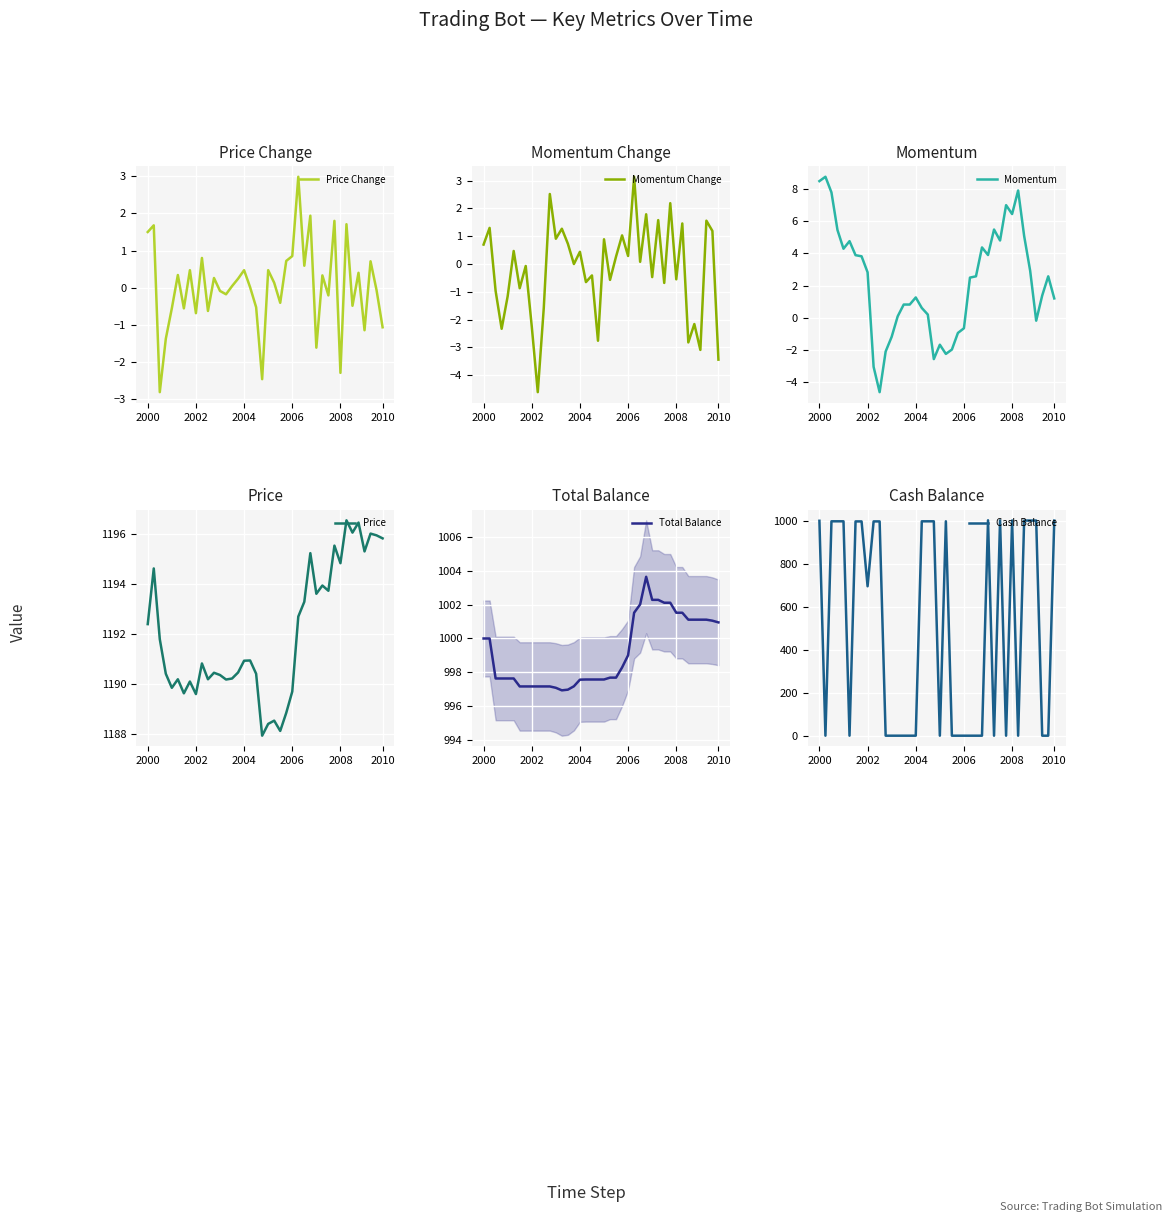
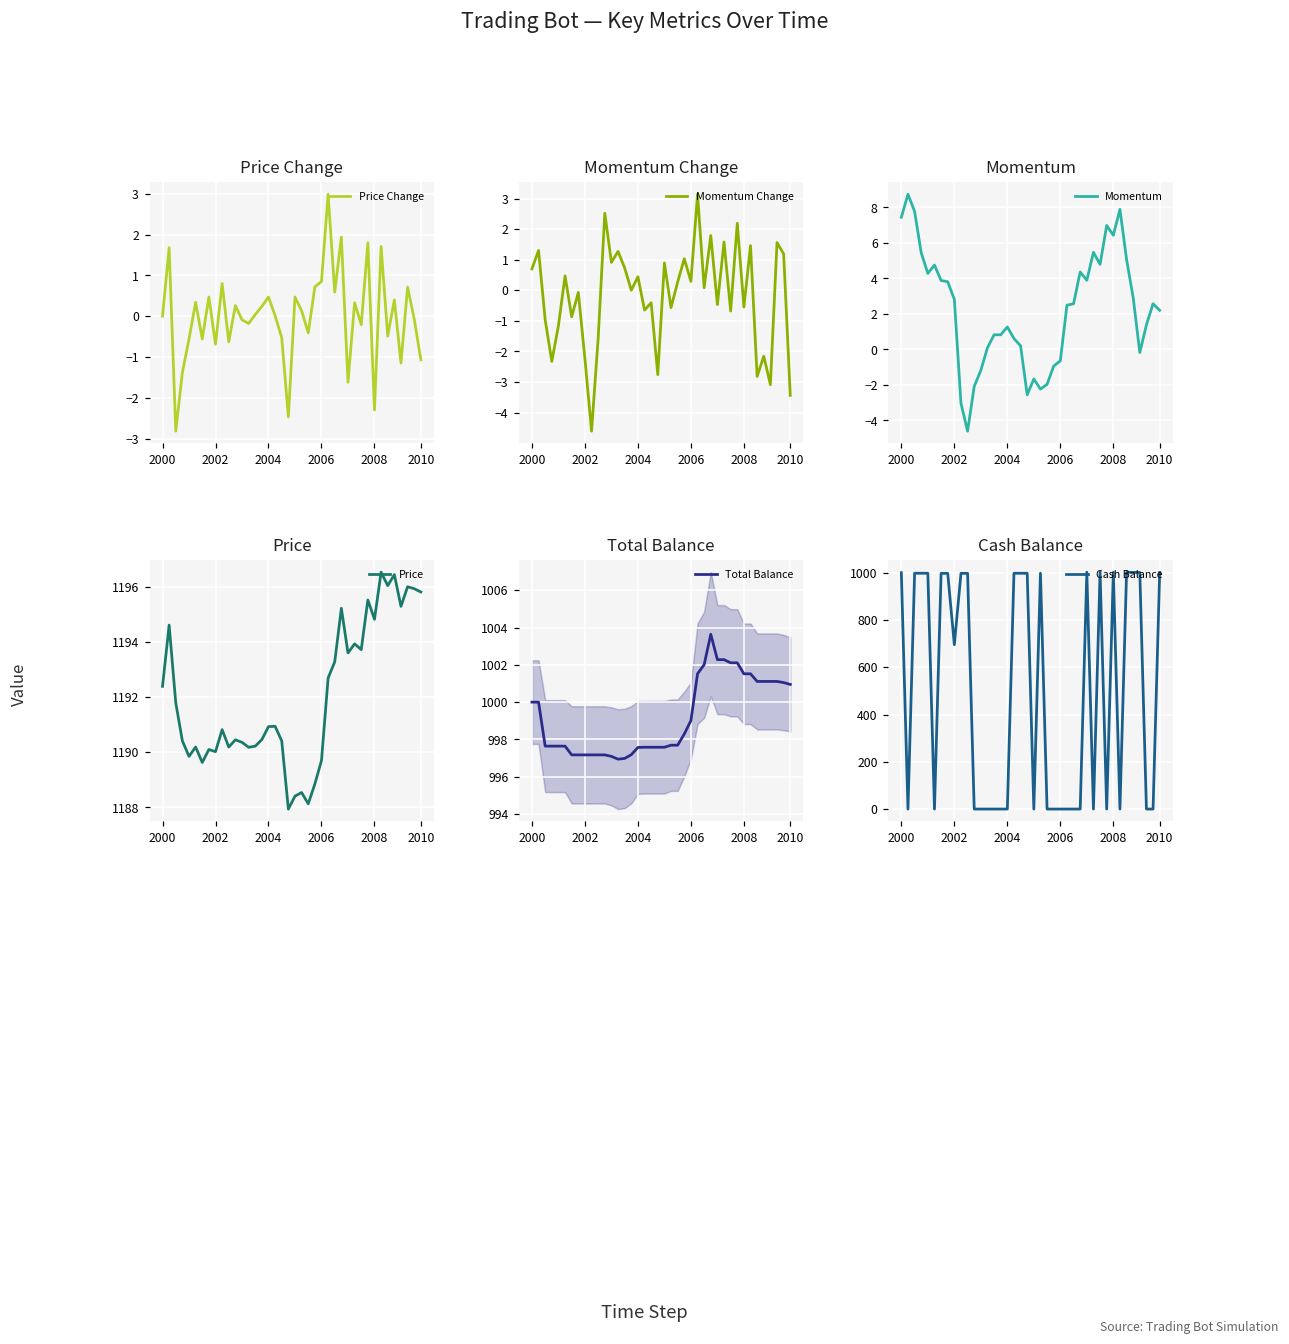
Price Change, 2000: 1.5 -> 0.0
Momentum, 2000: 8.5 -> 7.4
Momentum, 2010: 1.2 -> 2.2
Price, 2002: 1189.6 -> 1190.0
